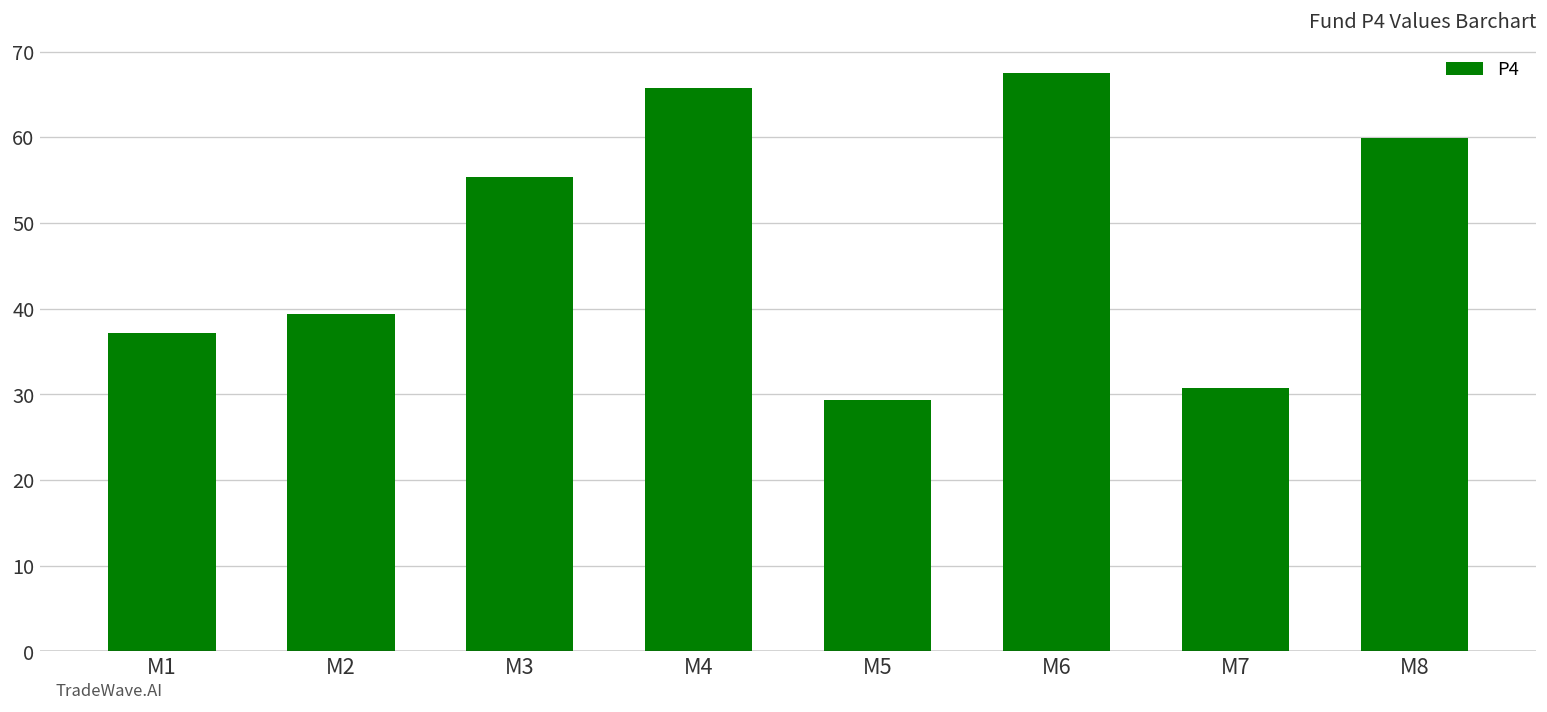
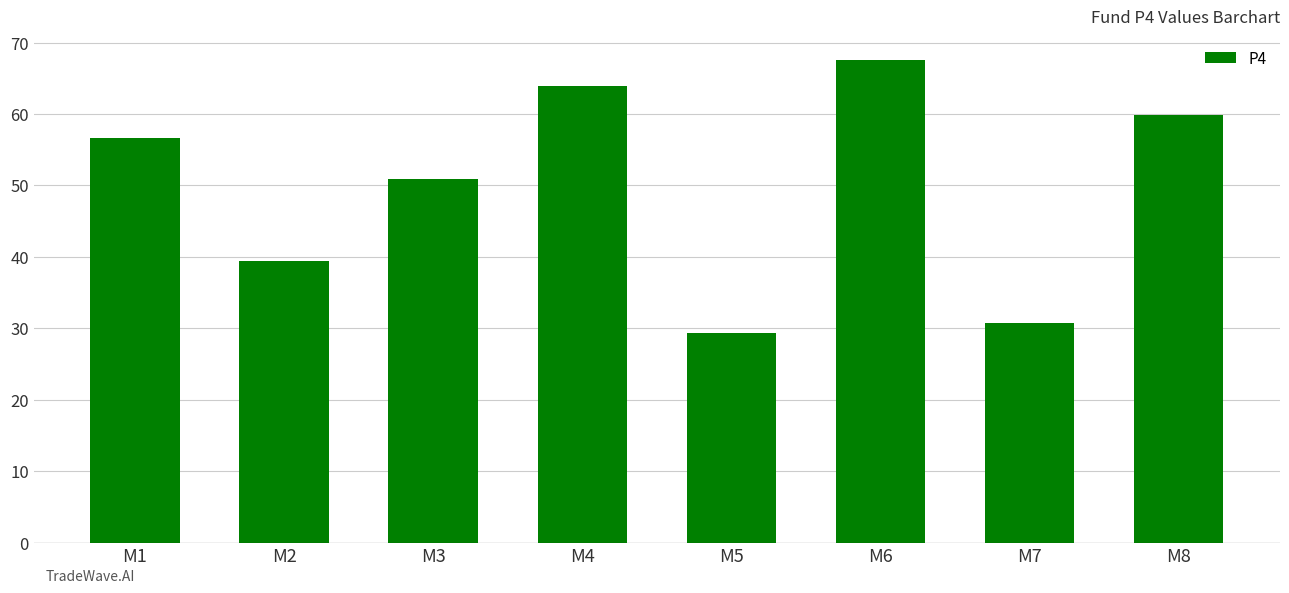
M1: 37 -> 57
M3: 55 -> 51
M4: 66 -> 64
